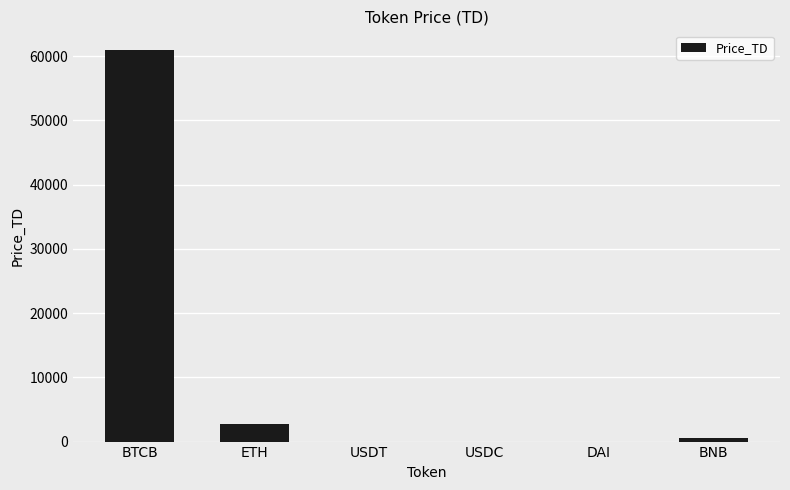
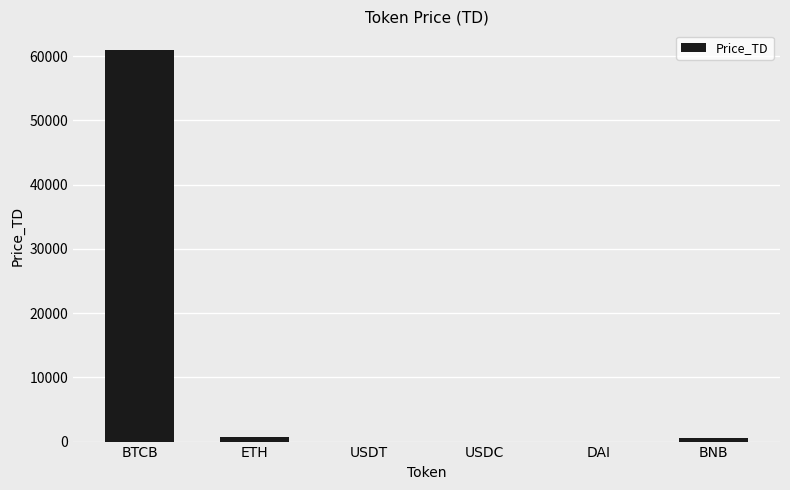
ETH: 3000 -> 1000
